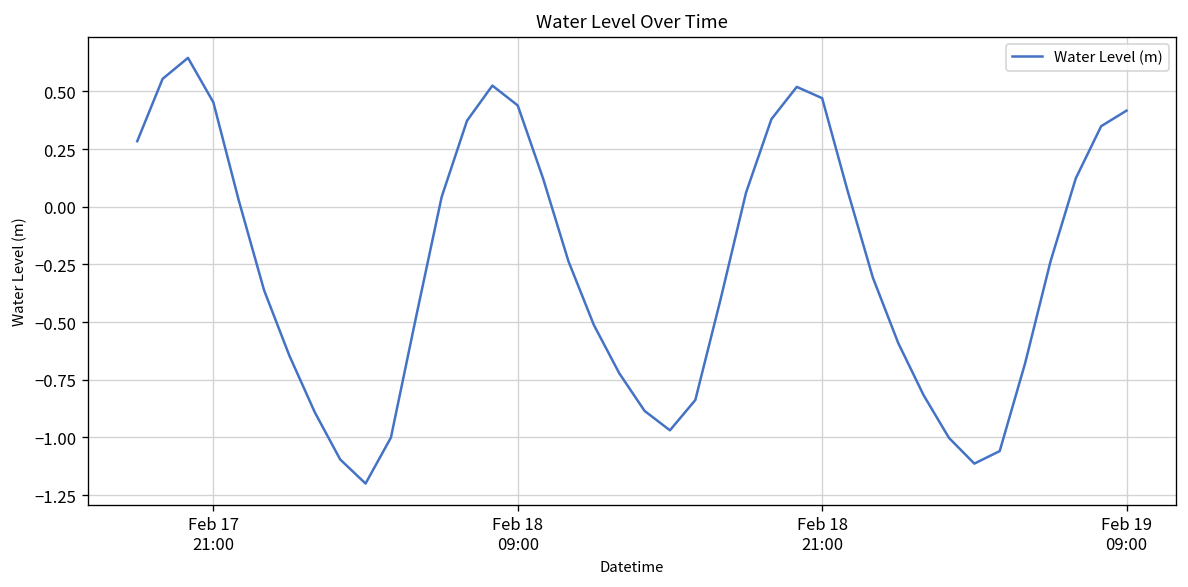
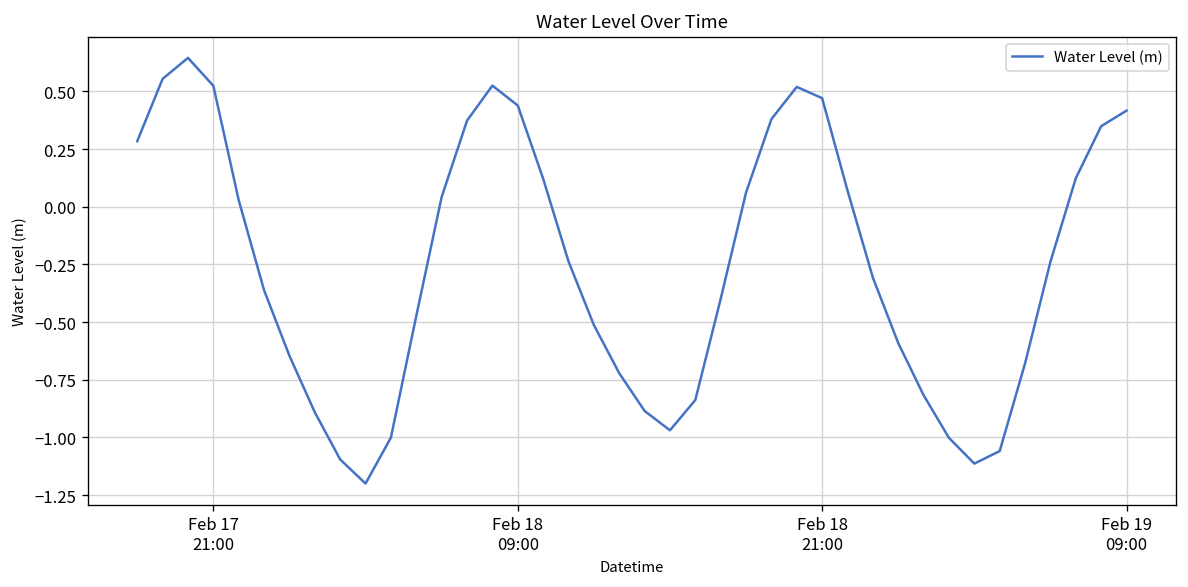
Feb 17 21:00: 0.45 -> 0.52
